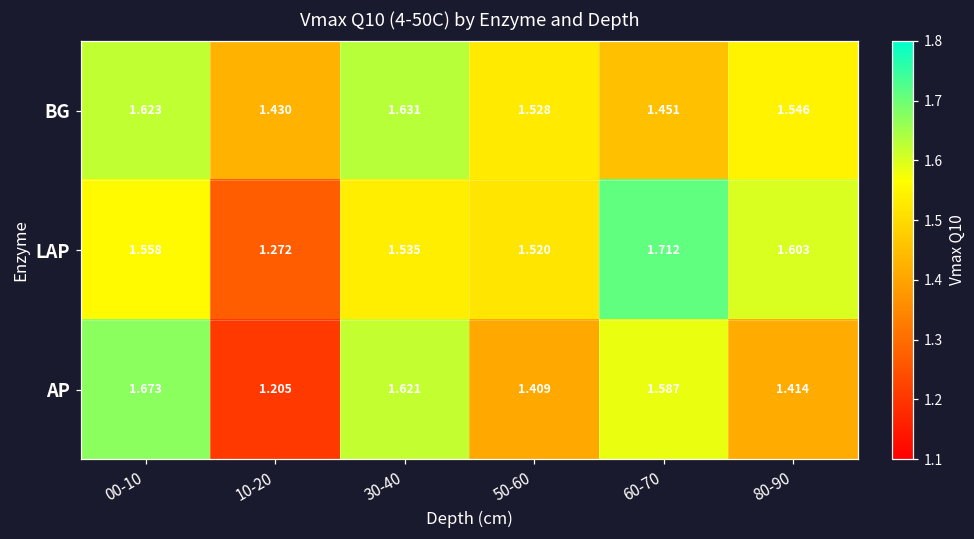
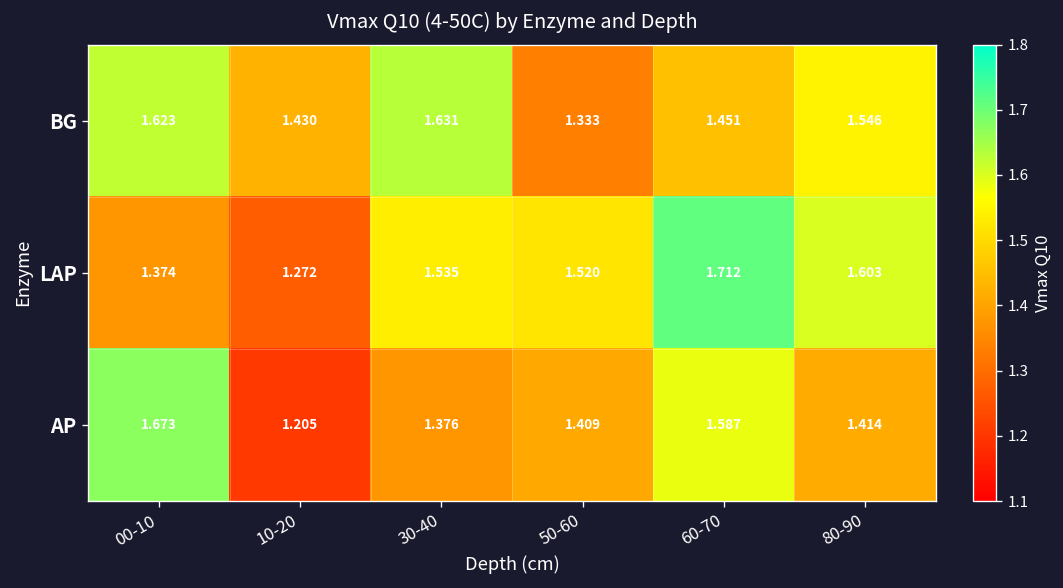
BG, 50-60: 1.528 -> 1.333
LAP, 00-10: 1.558 -> 1.374
AP, 30-40: 1.621 -> 1.376
